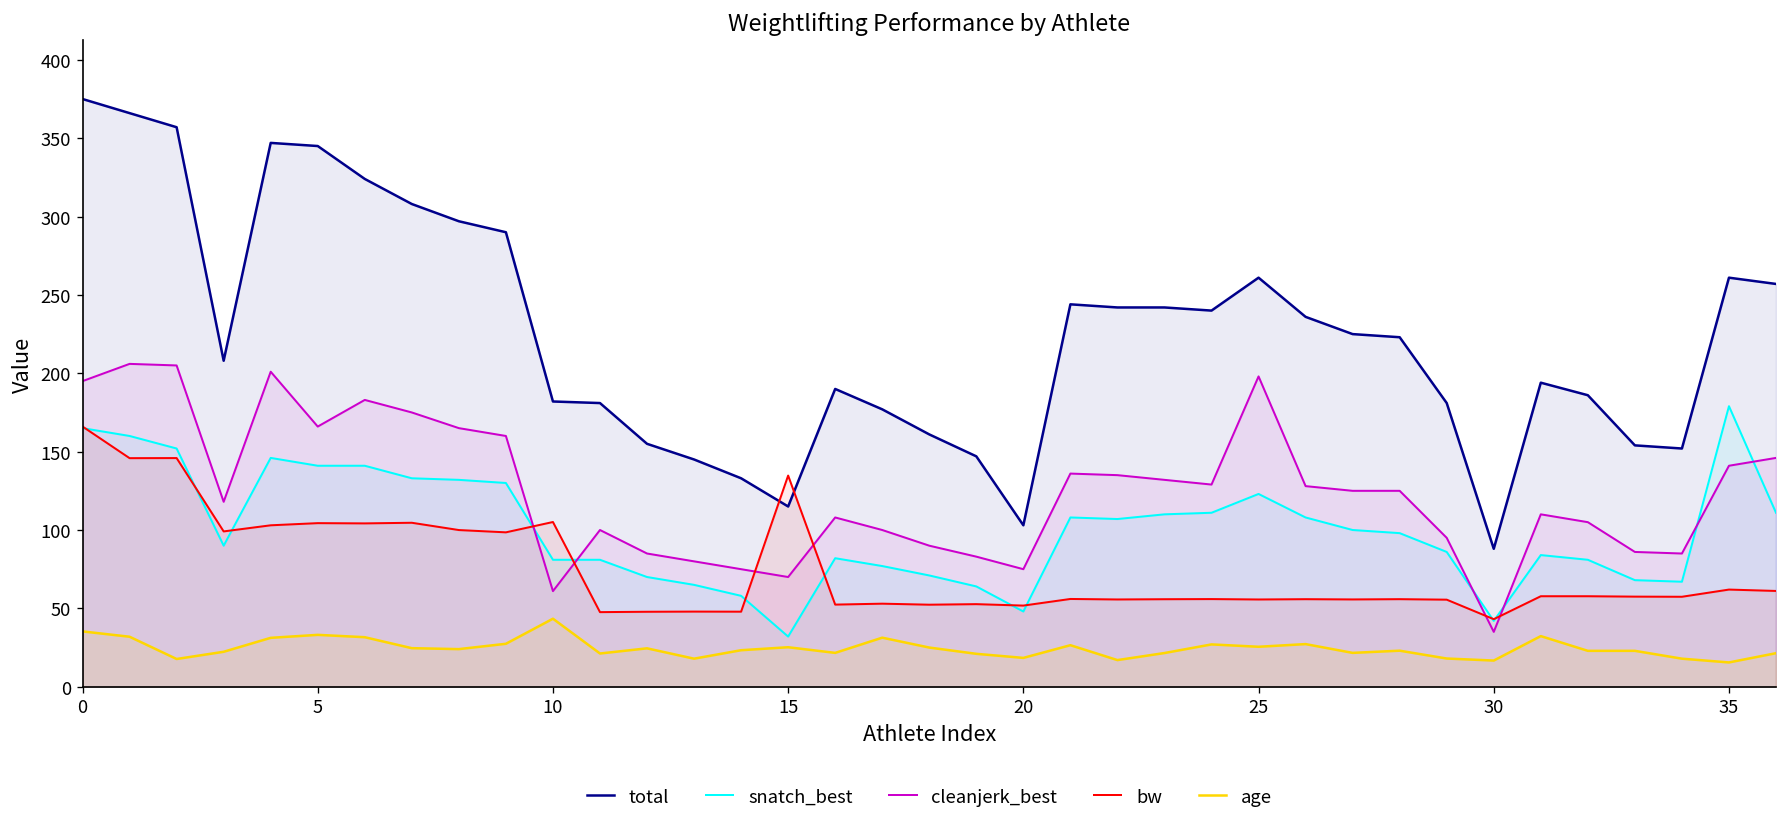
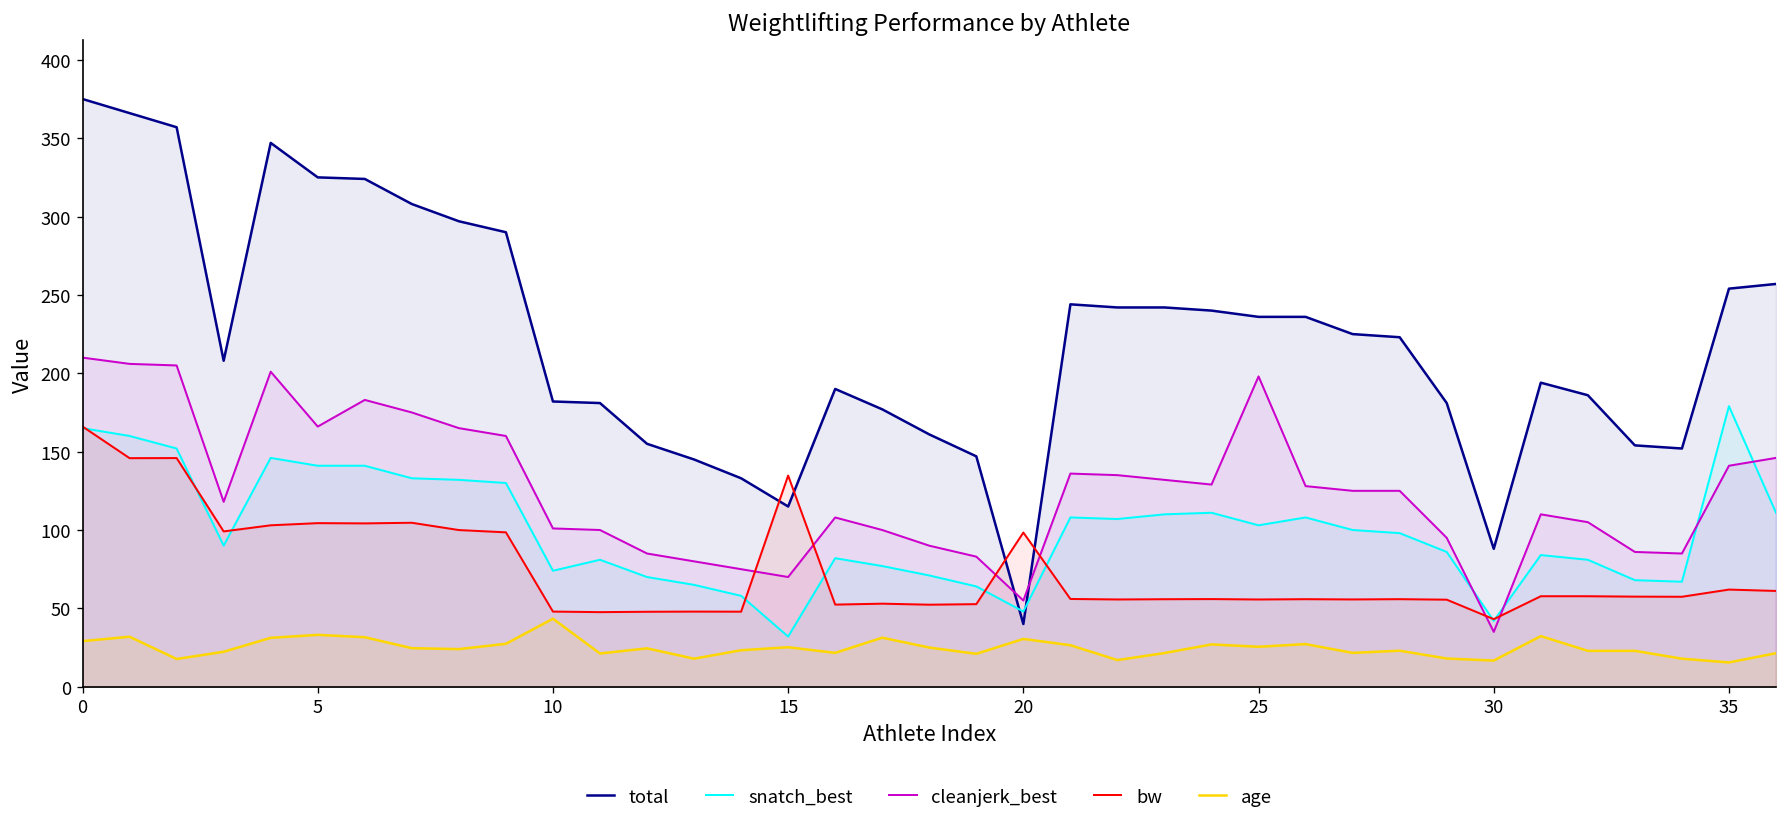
cleanjerk_best, 0: 195 -> 210
age, 0: 35 -> 29
total, 5: 345 -> 325
snatch_best, 10: 81 -> 74
cleanjerk_best, 10: 61 -> 101
bw, 10: 105 -> 48
total, 20: 103 -> 40
cleanjerk_best, 20: 75 -> 55
bw, 20: 52 -> 98
age, 20: 18 -> 31
total, 25: 261 -> 236
snatch_best, 25: 123 -> 103
total, 35: 261 -> 254
